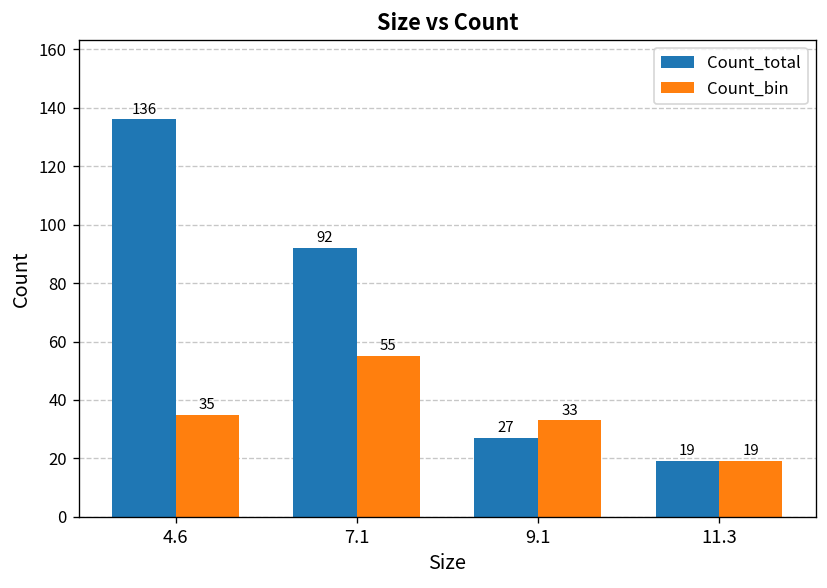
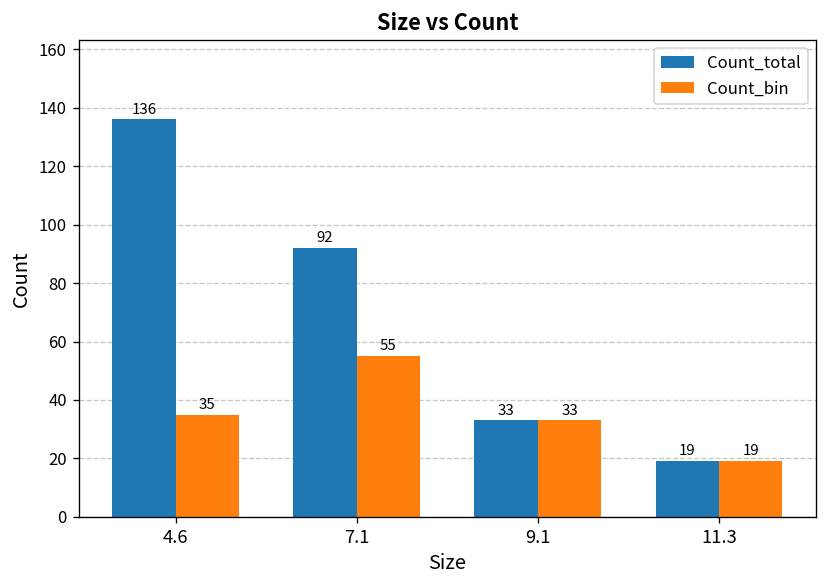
Count_total, 9.1: 27 -> 33
